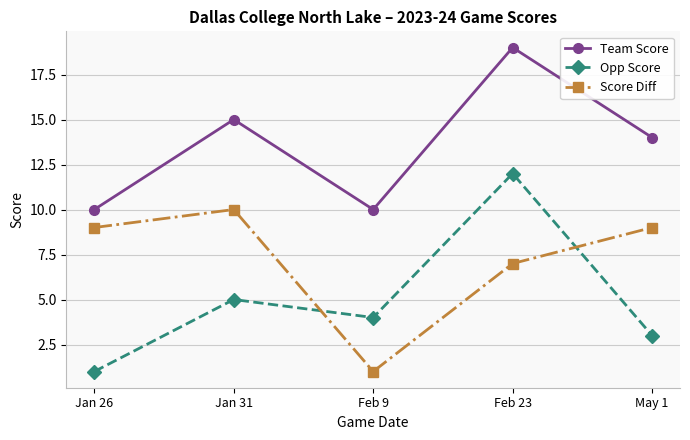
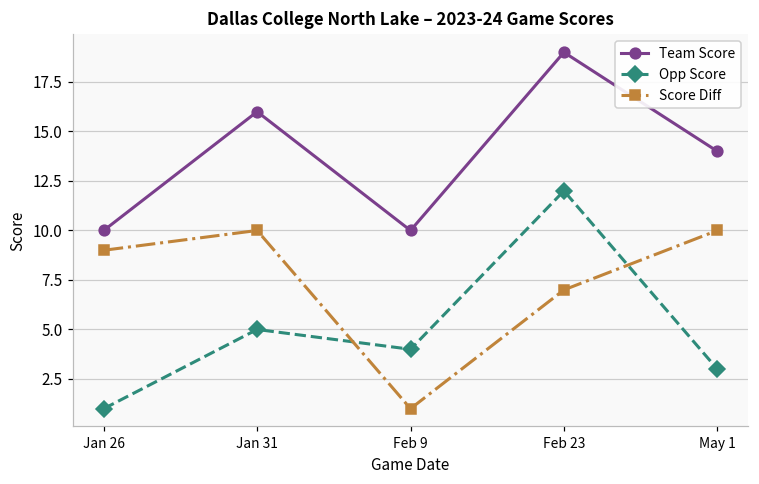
Team Score, Jan 31: 15 -> 16
Score Diff, May 1: 9 -> 10
